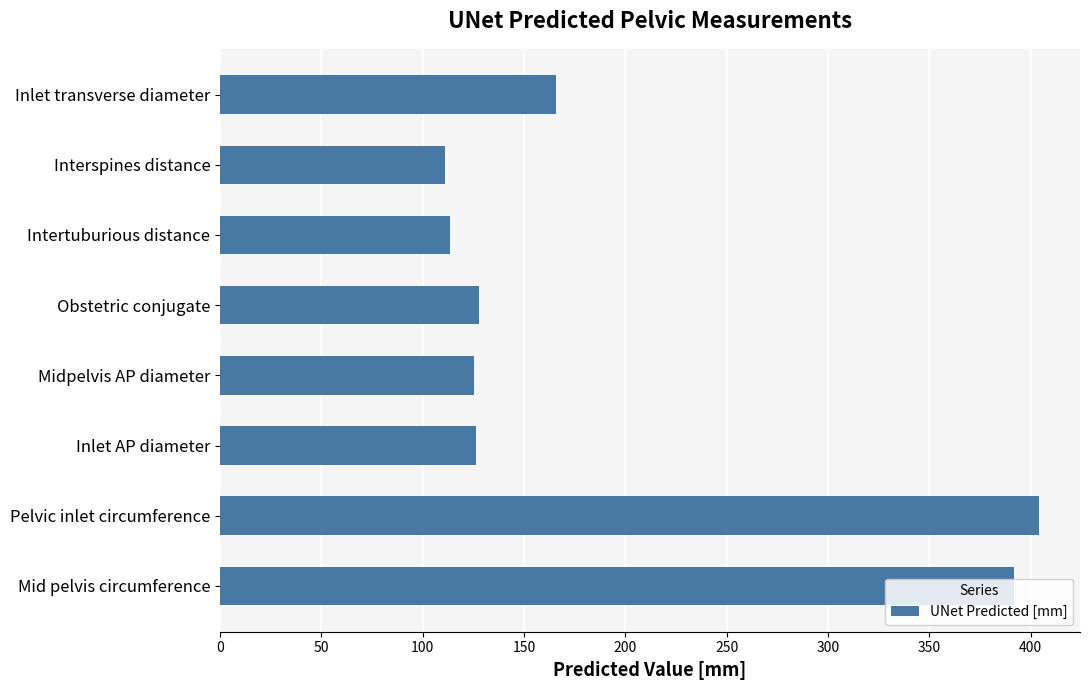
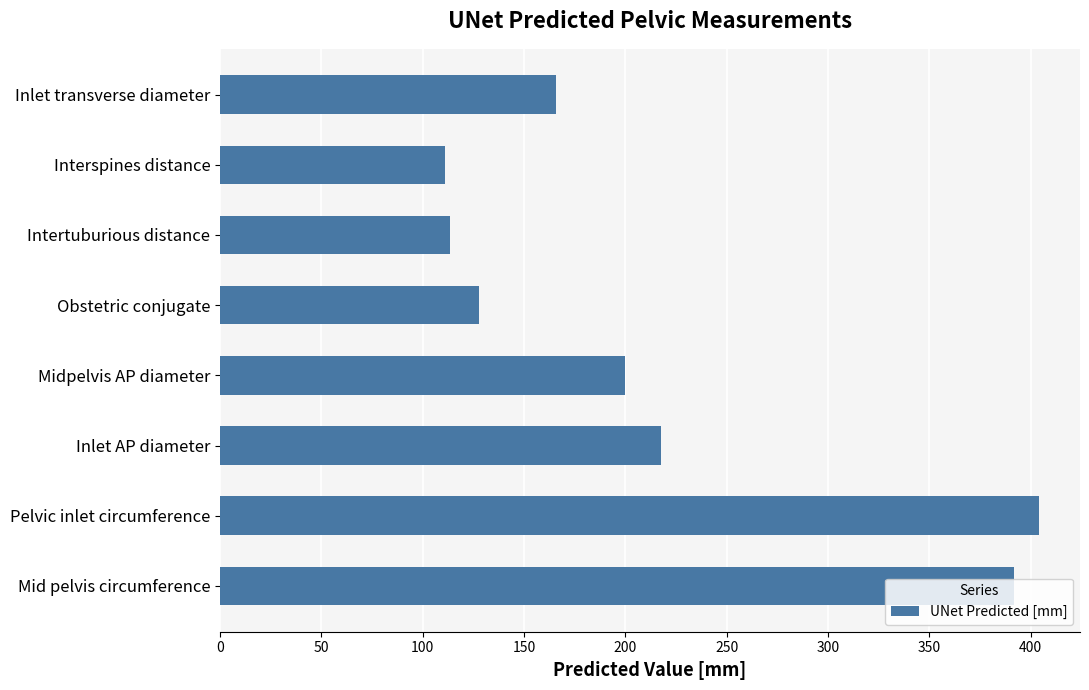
Midpelvis AP diameter: 125 -> 200
Inlet AP diameter: 126 -> 218
